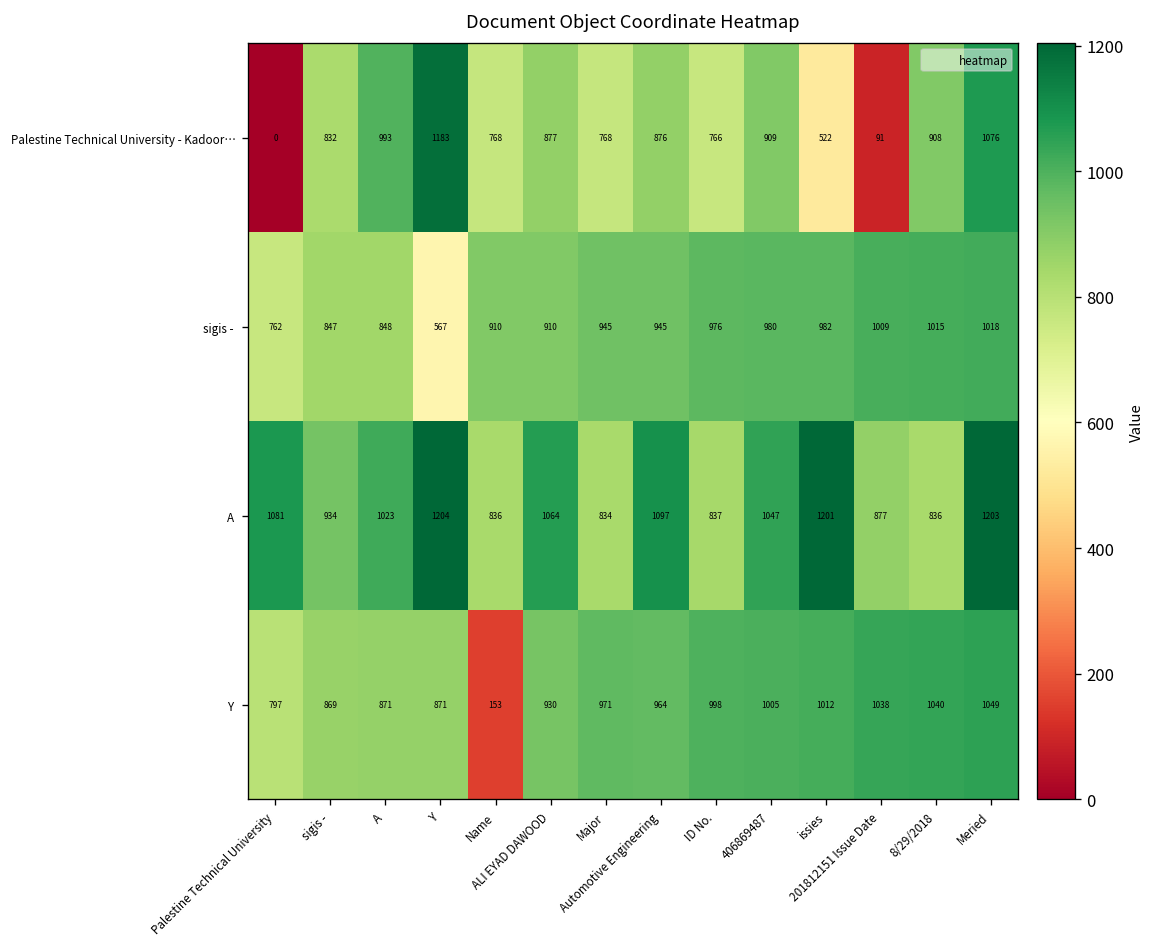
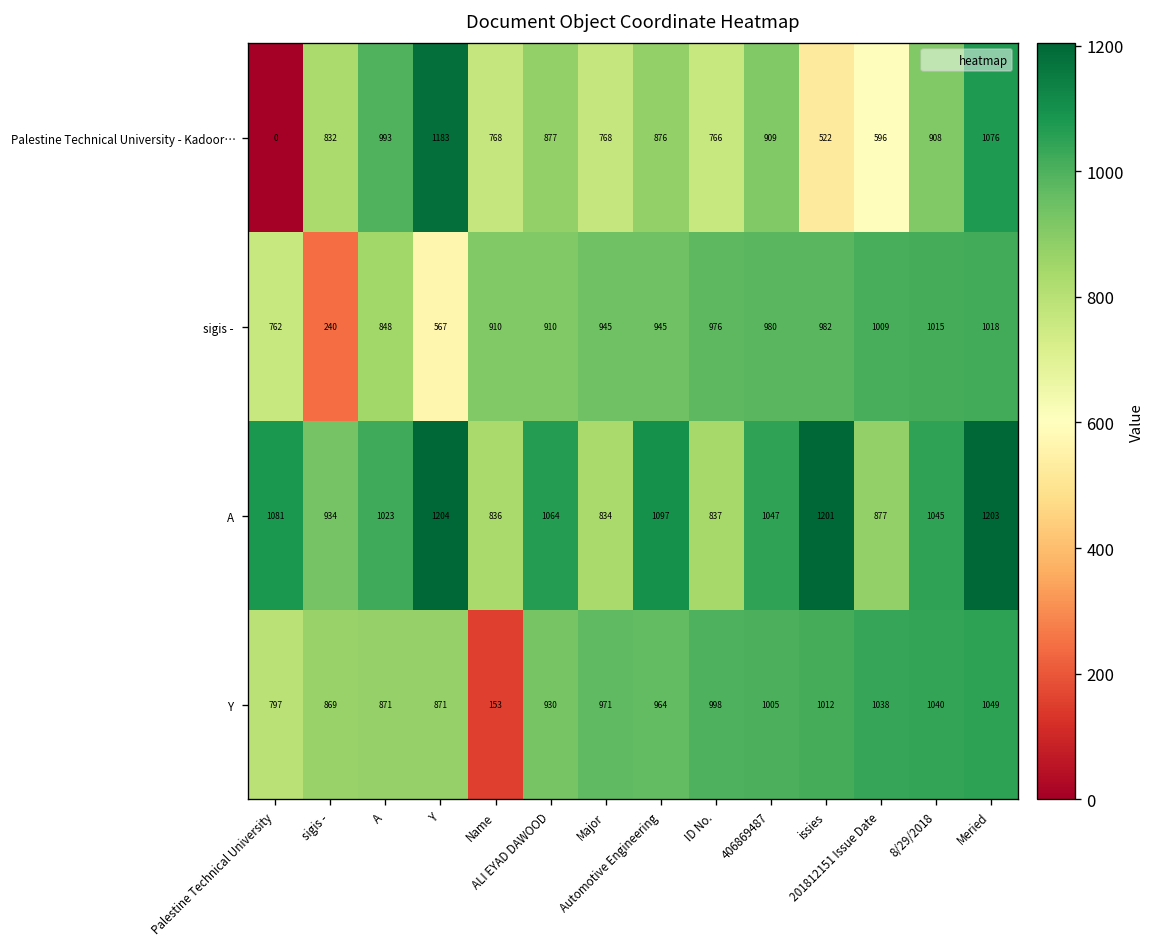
Palestine Technical University - Kadoor…, 201812151 Issue Date: 91 -> 596
sigis -, sigis -: 847 -> 240
A, 8/29/2018: 836 -> 1045
